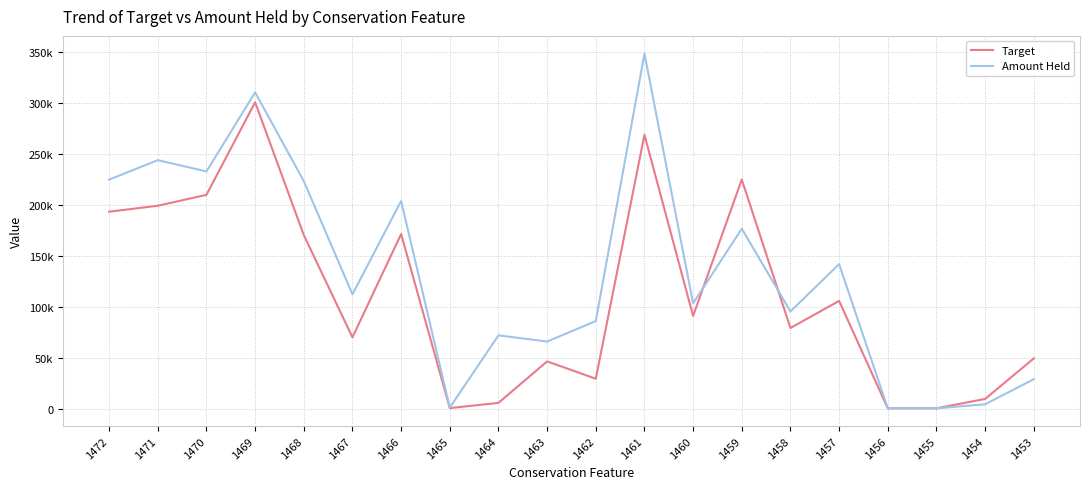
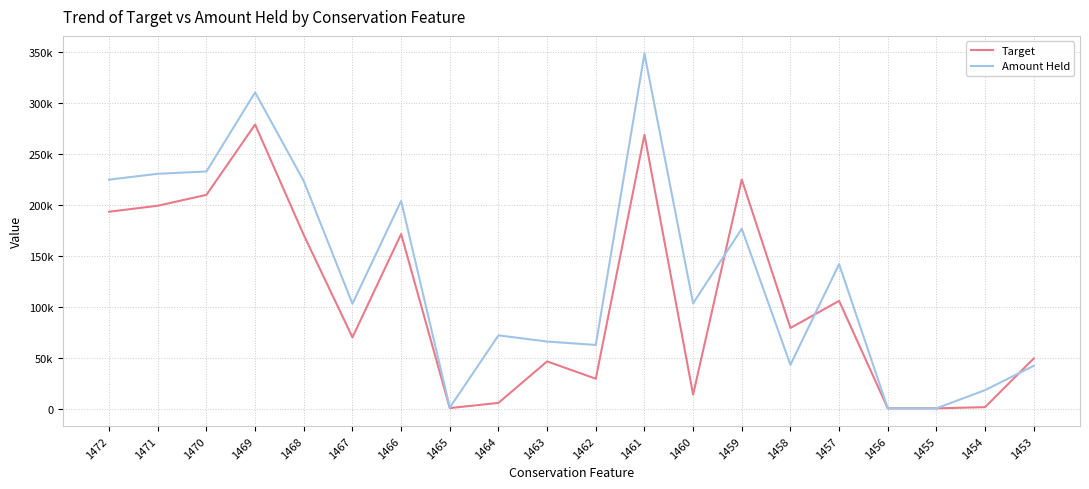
Amount Held, 1471: 244000 -> 230000
Target, 1469: 300000 -> 279000
Amount Held, 1467: 112000 -> 103000
Amount Held, 1462: 86000 -> 62000
Target, 1460: 91000 -> 14000
Amount Held, 1458: 95000 -> 43000
Target, 1454: 9000 -> 1000
Amount Held, 1454: 4000 -> 18000
Amount Held, 1453: 29000 -> 42000
